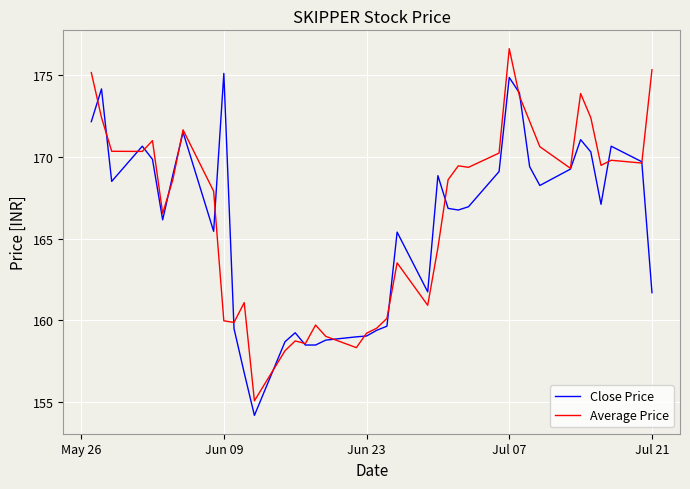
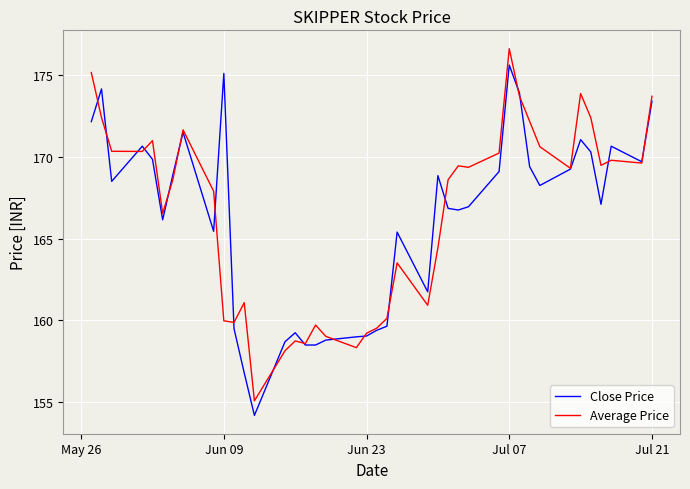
Close Price, Jul 07: 174.9 -> 175.6
Close Price, Jul 21: 161.7 -> 173.4
Average Price, Jul 21: 175.3 -> 173.7
